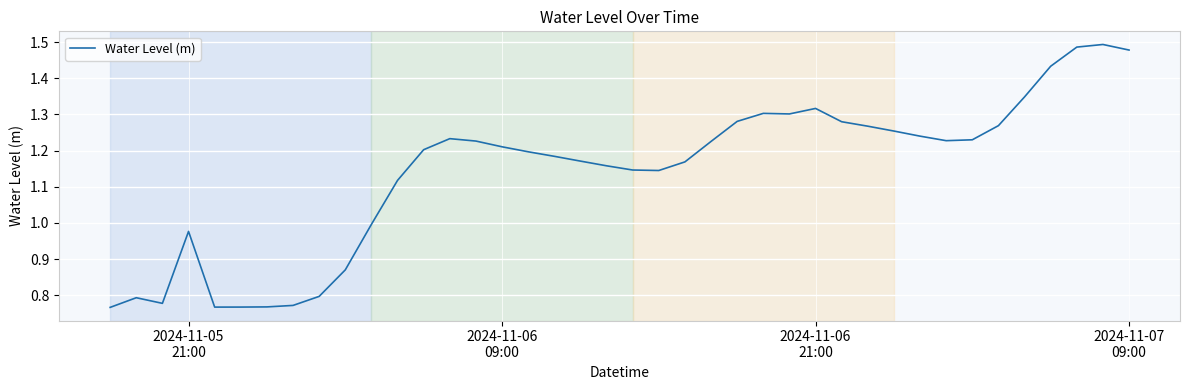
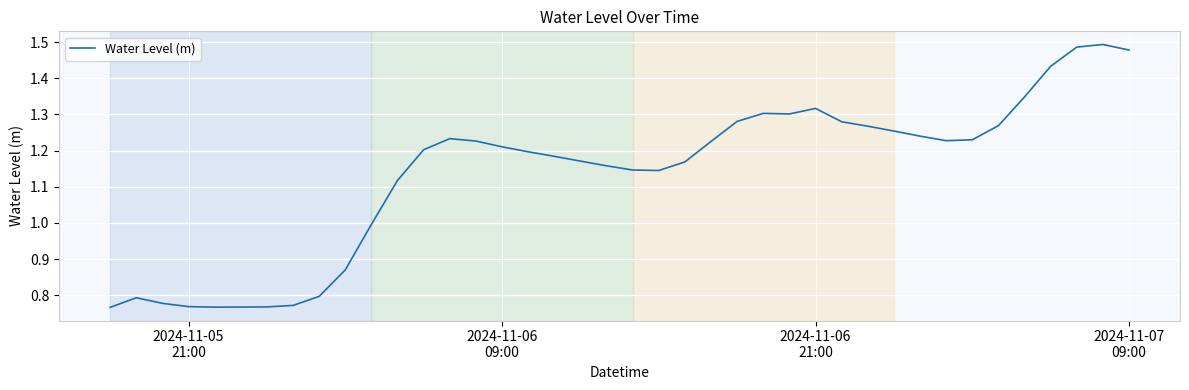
2024-11-05 21:00: 0.98 -> 0.77
